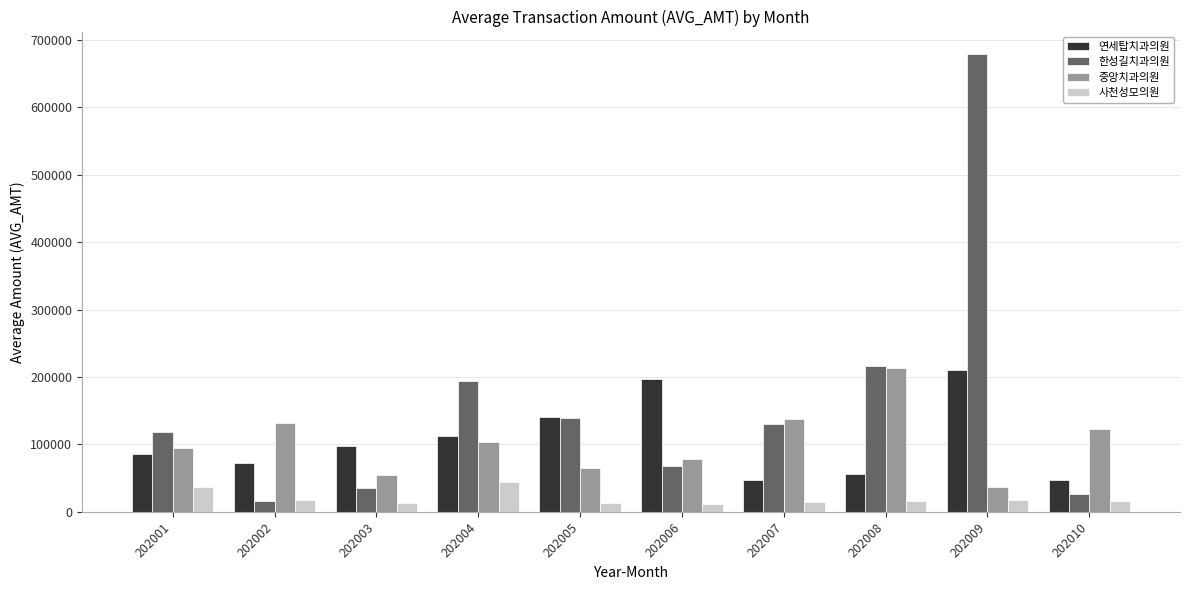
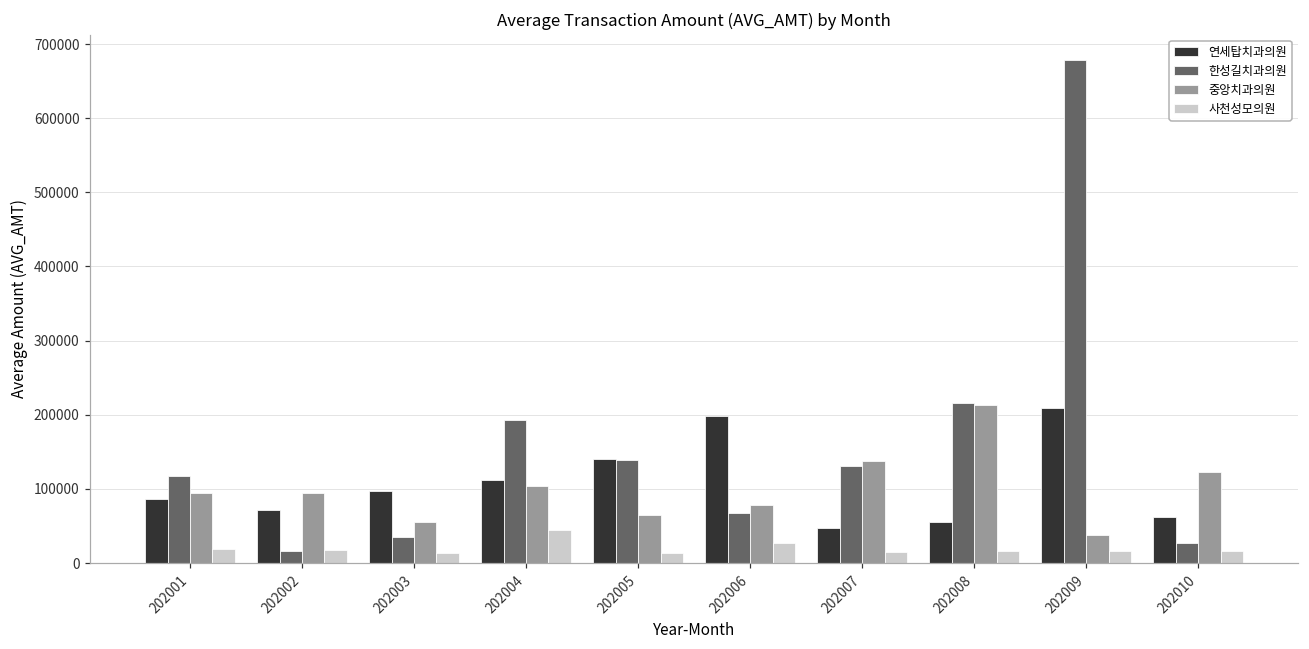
사천성모의원, 202001: 40000 -> 20000
중앙치과의원, 202002: 130000 -> 90000
사천성모의원, 202006: 10000 -> 30000
연세탑치과의원, 202010: 50000 -> 60000
